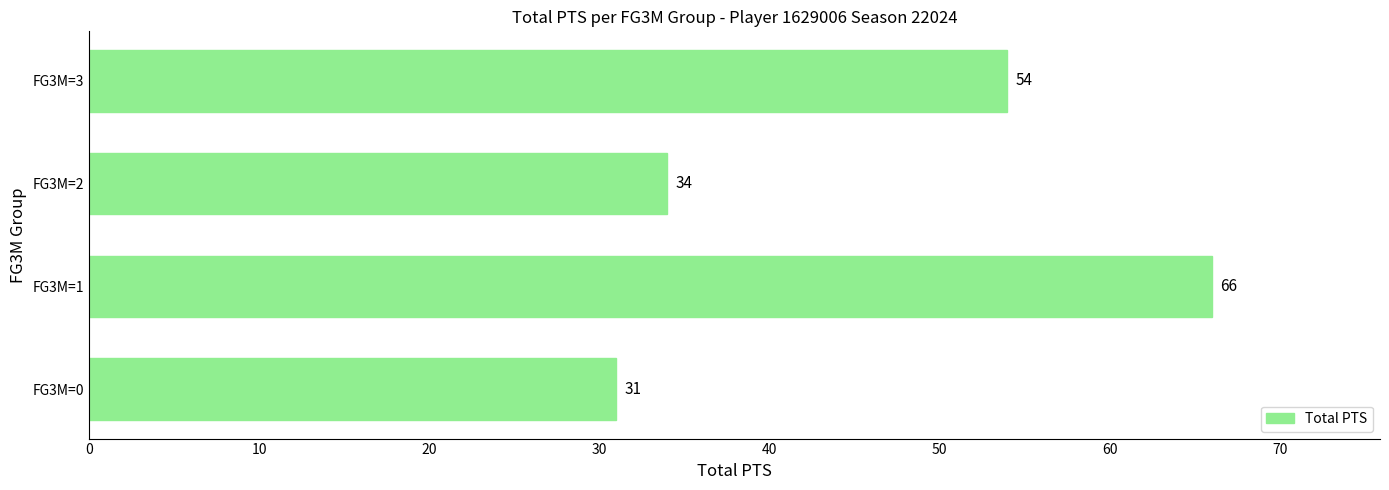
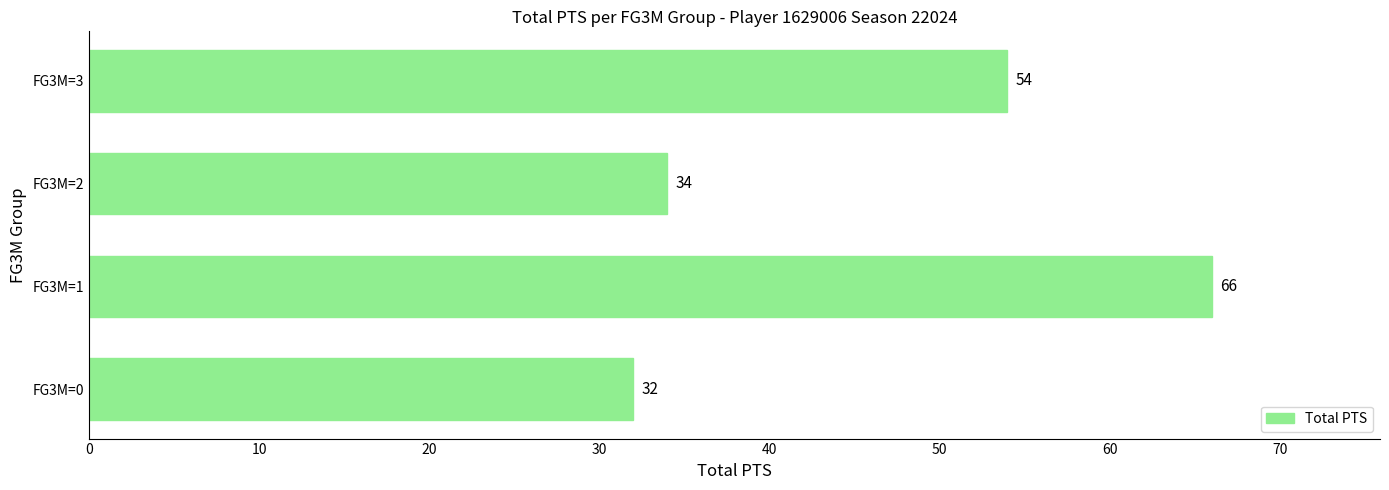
FG3M=0: 31 -> 32
